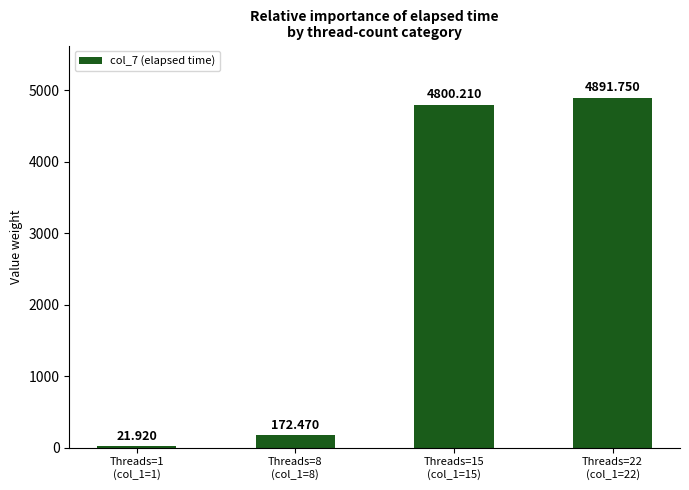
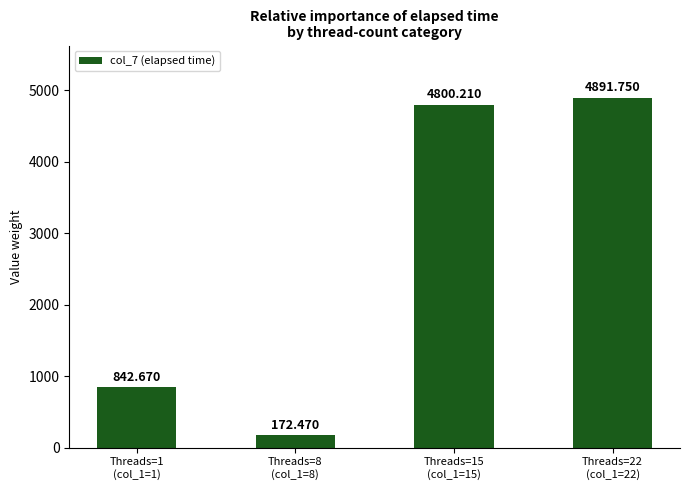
Threads=1 (col_1=1): 21.920 -> 842.670
